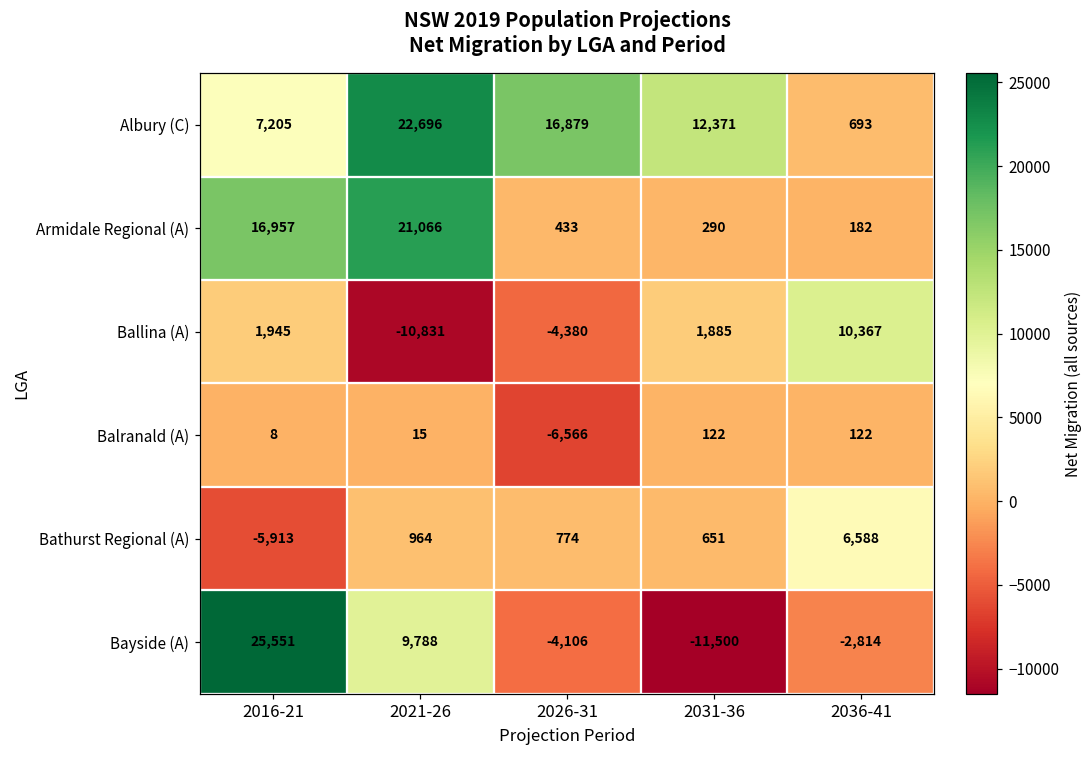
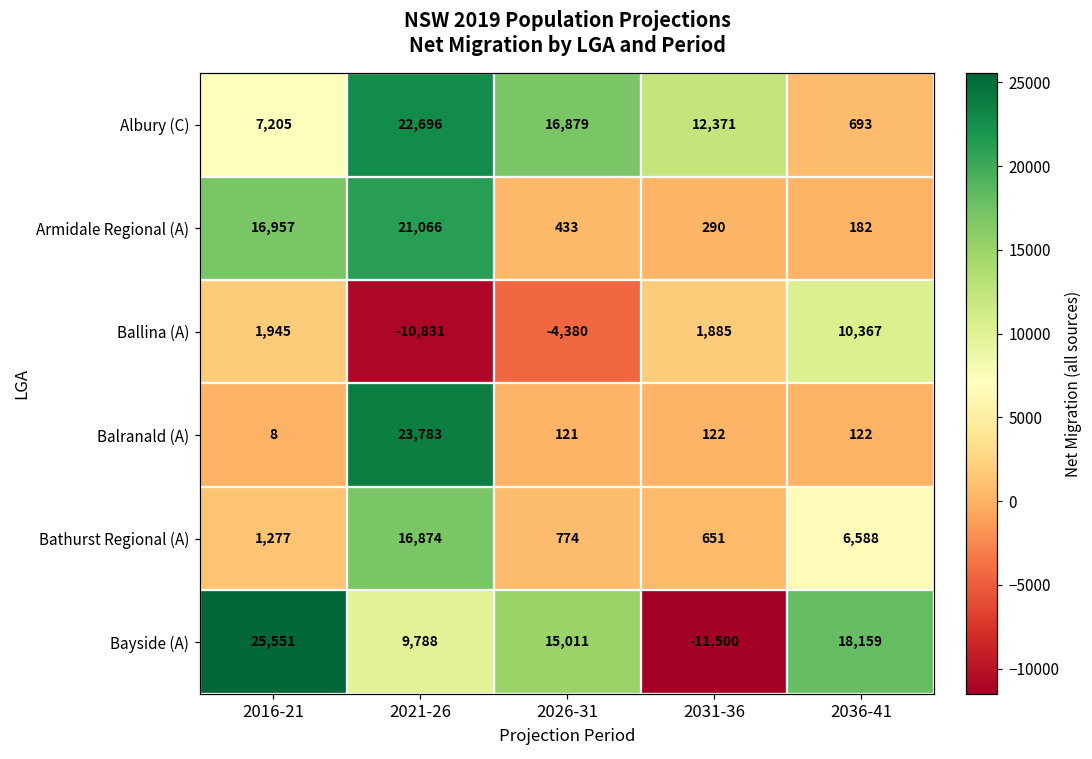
Balranald (A), 2021-26: 15 -> 23,783
Balranald (A), 2026-31: -6,566 -> 121
Bathurst Regional (A), 2016-21: -5,913 -> 1,277
Bathurst Regional (A), 2021-26: 964 -> 16,874
Bayside (A), 2026-31: -4,106 -> 15,011
Bayside (A), 2036-41: -2,814 -> 18,159
